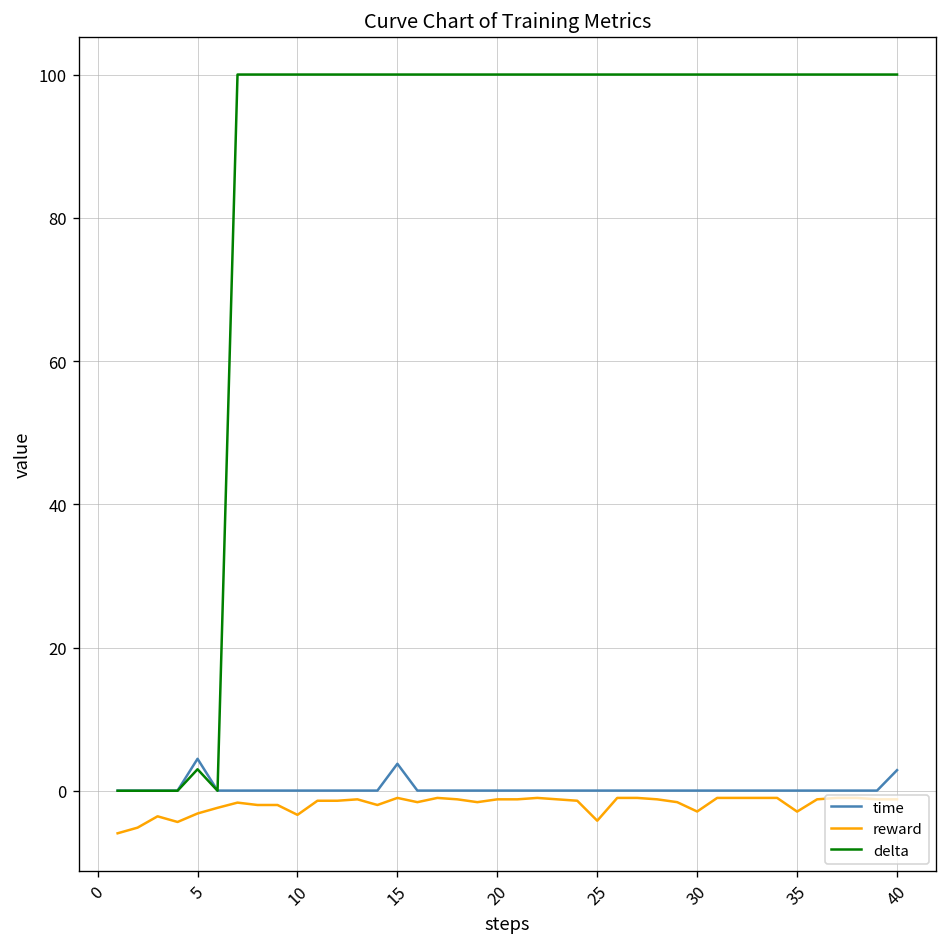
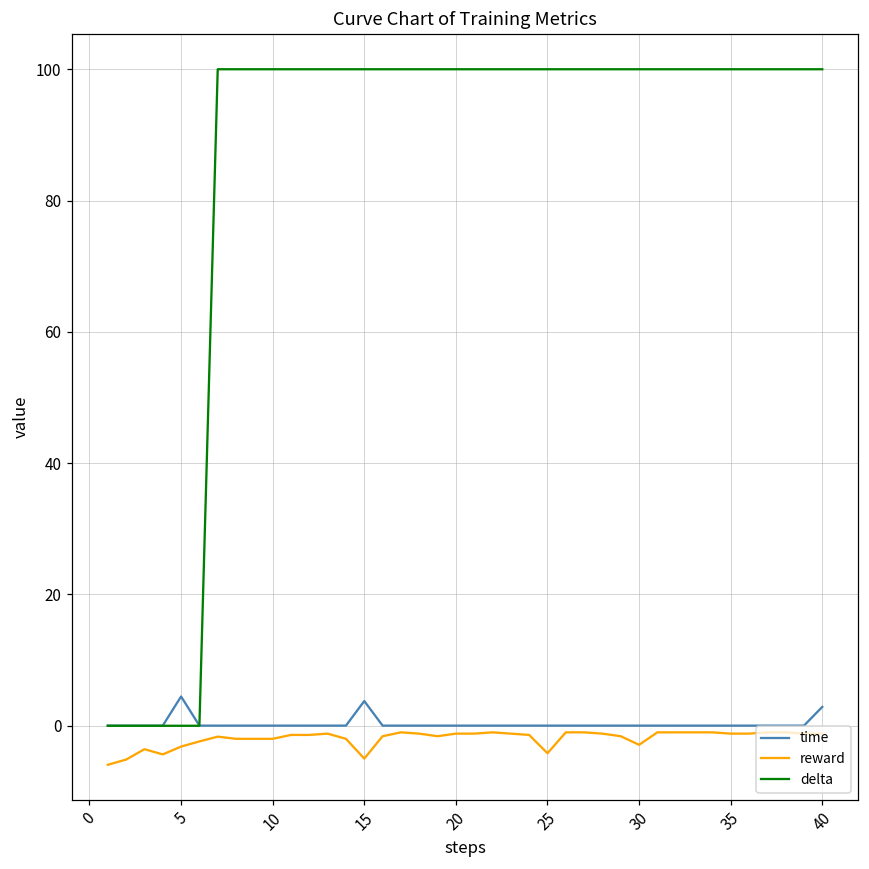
delta, 5: 3 -> 0
reward, 10: -3 -> -2
reward, 15: -1 -> -5
reward, 35: -3 -> -1
